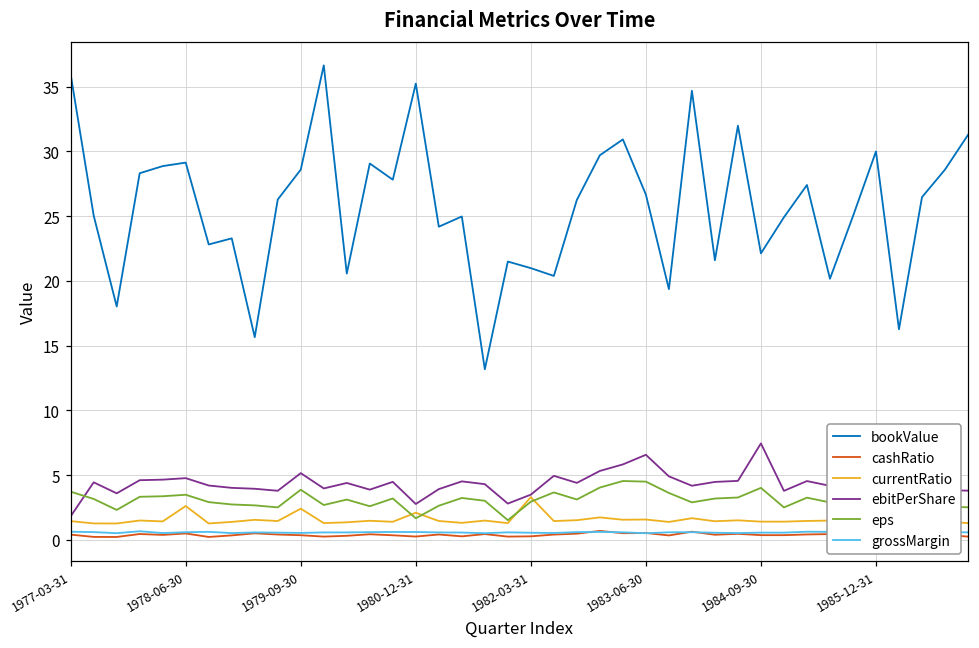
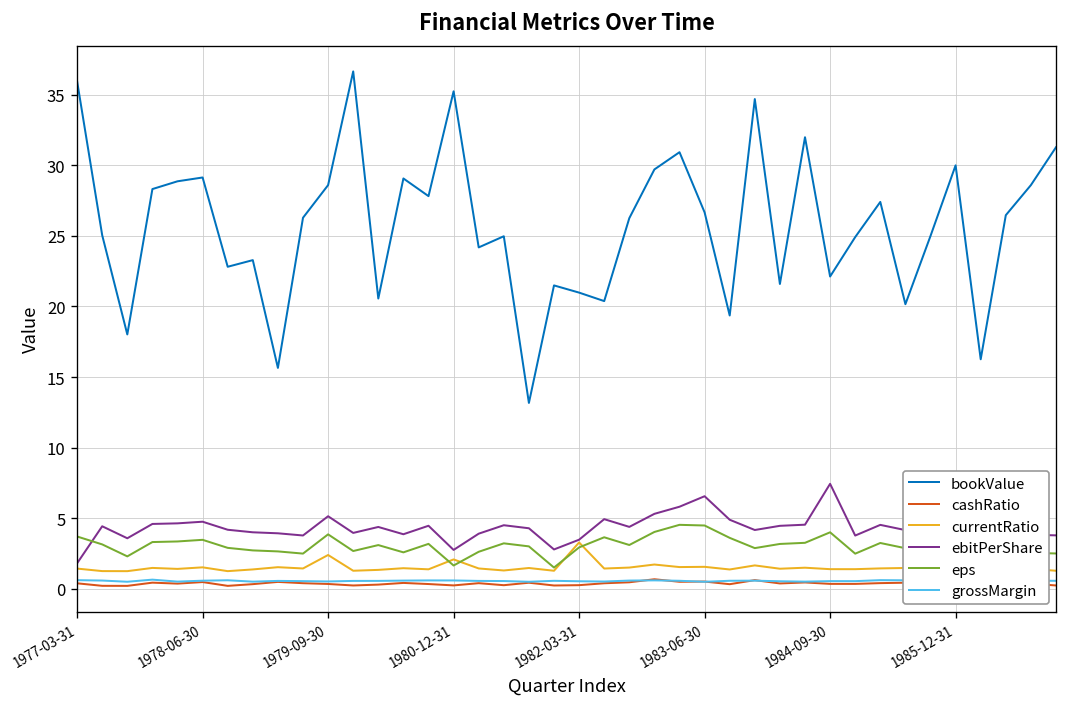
currentRatio, 1978-06-30: 2.6 -> 1.5
